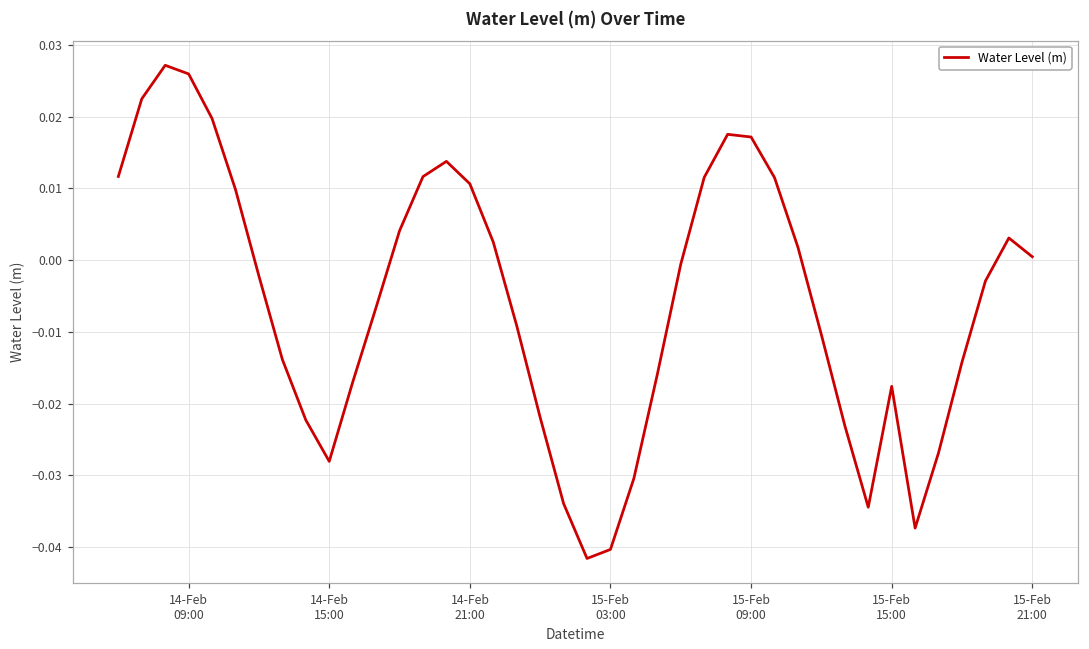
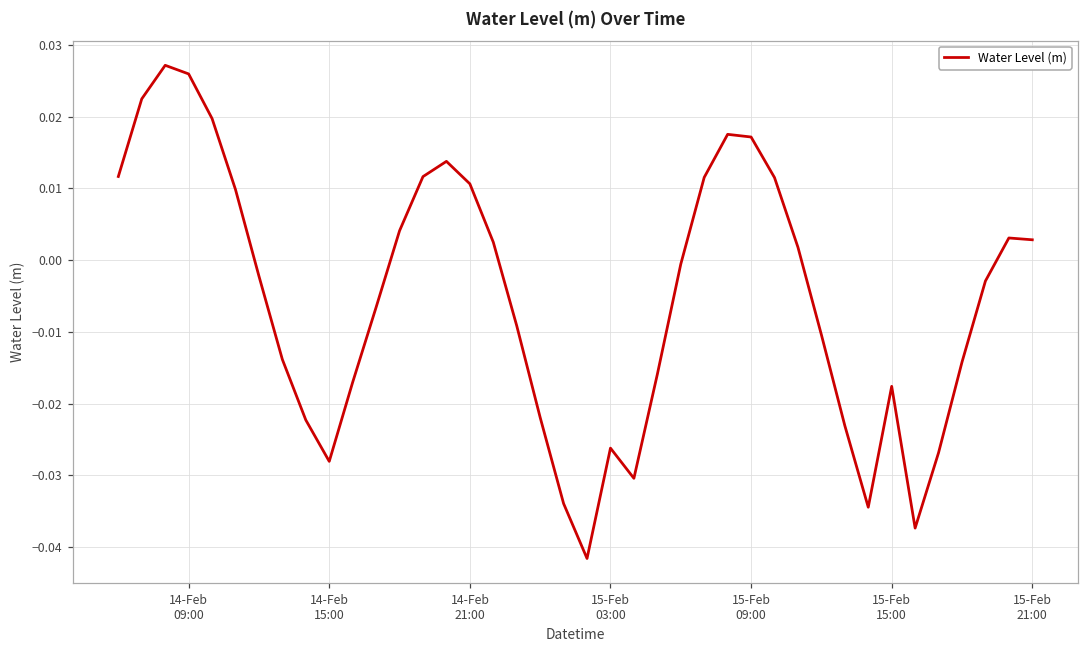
15-Feb 03:00: -0.040 -> -0.026
15-Feb 21:00: 0.000 -> 0.003
